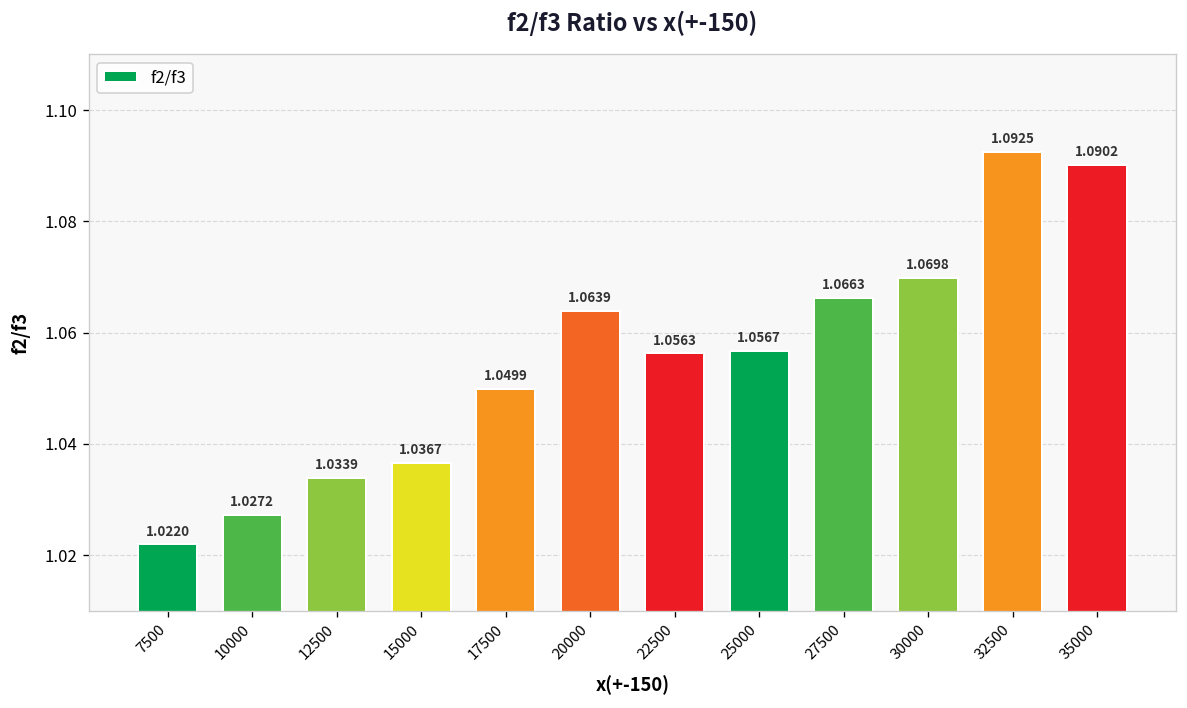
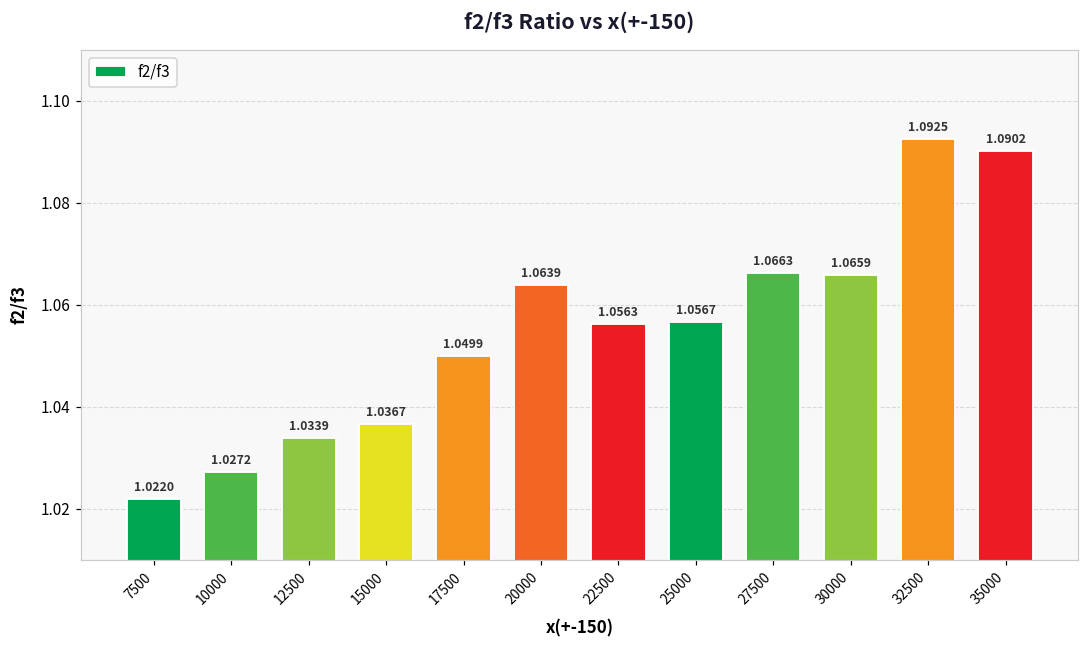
30000: 1.0698 -> 1.0659
